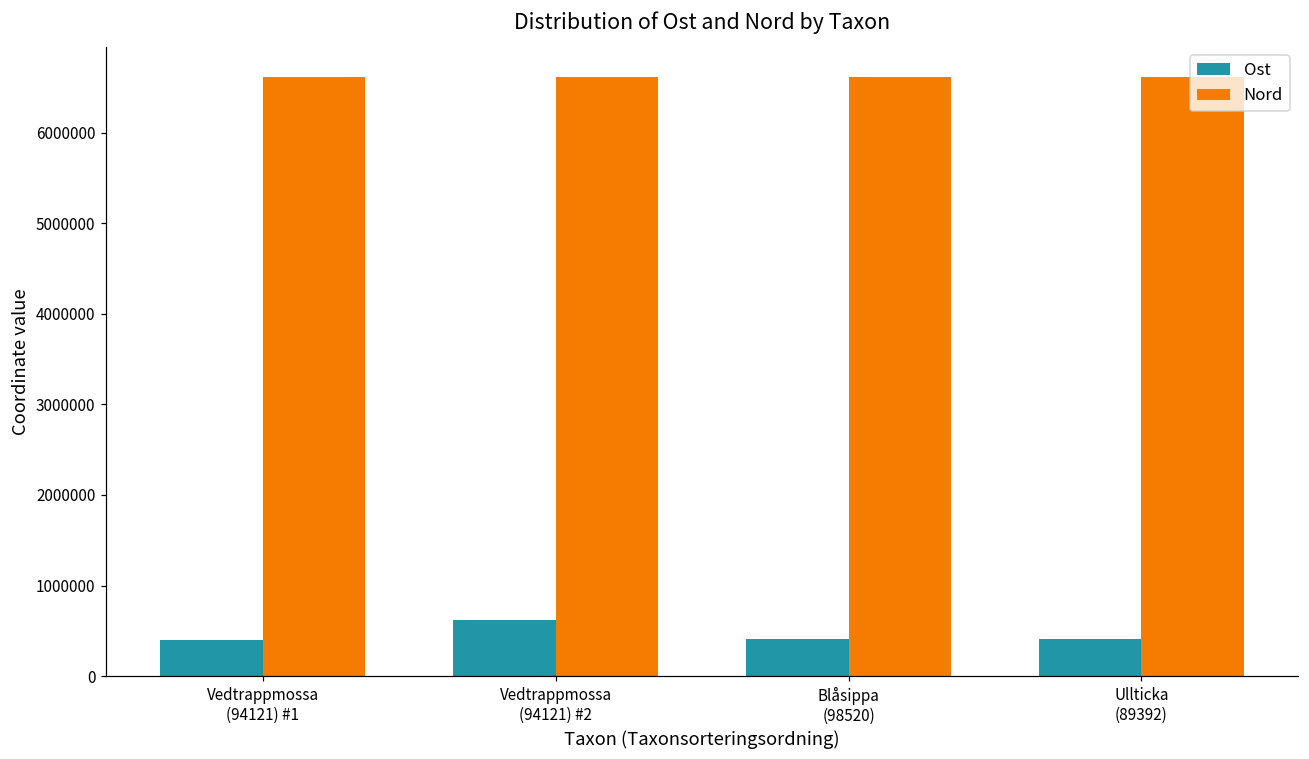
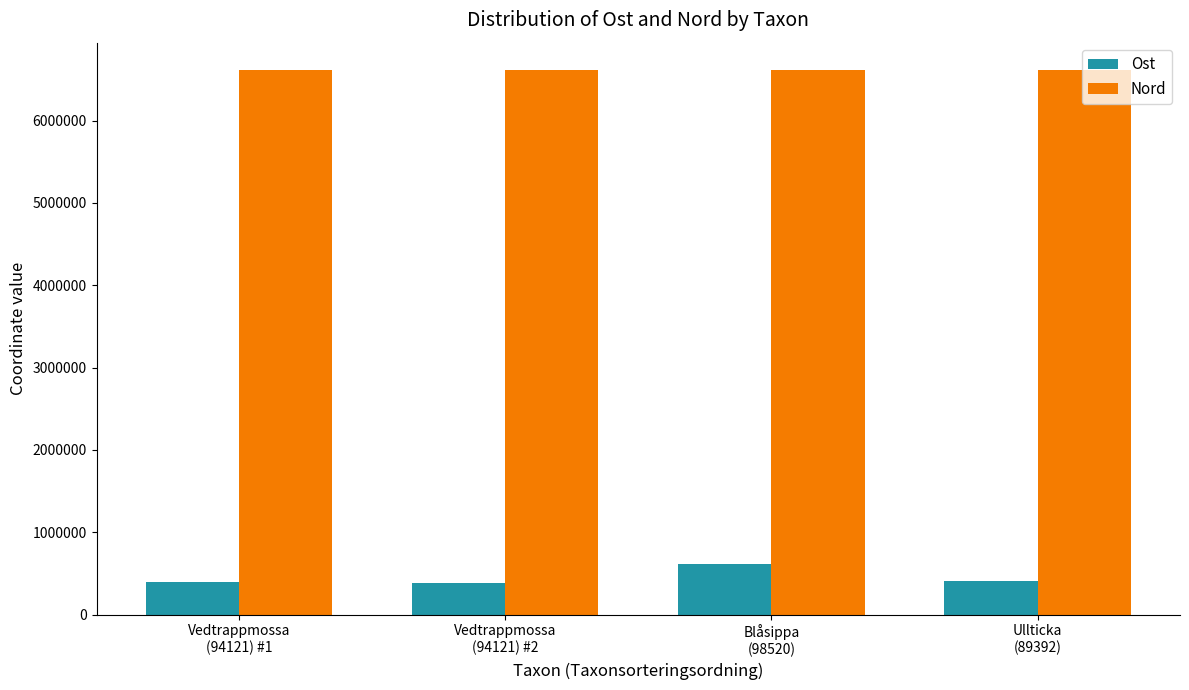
Ost, Vedtrappmossa (94121) #2: 600000 -> 400000
Ost, Blåsippa (98520): 400000 -> 600000
